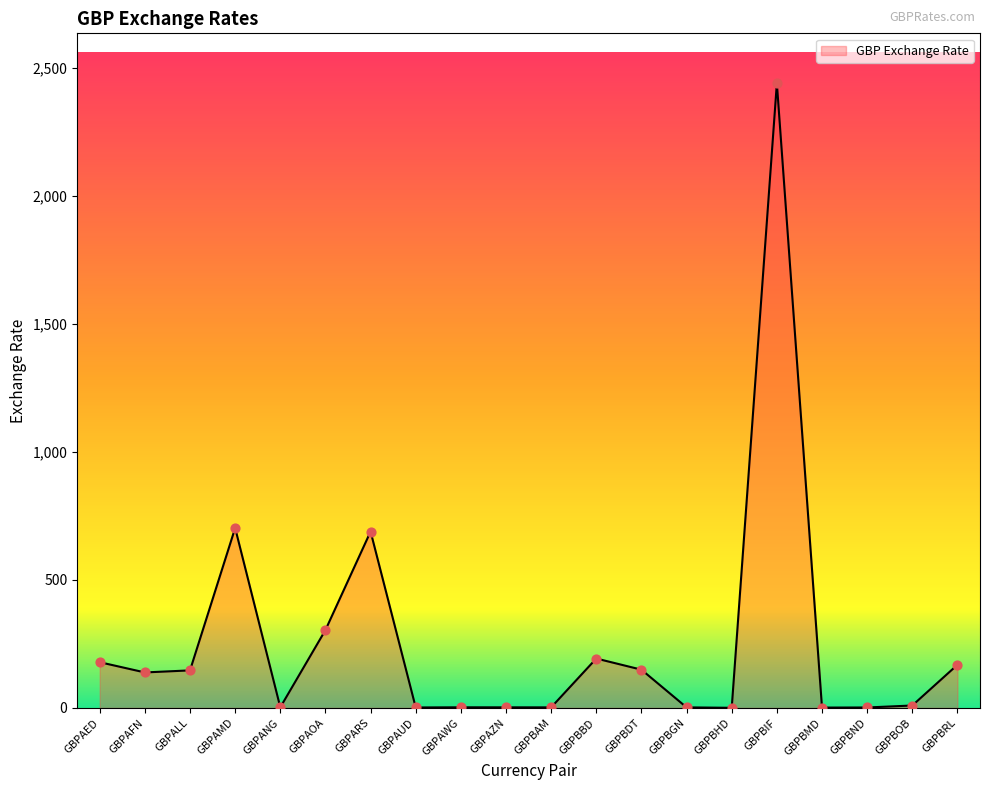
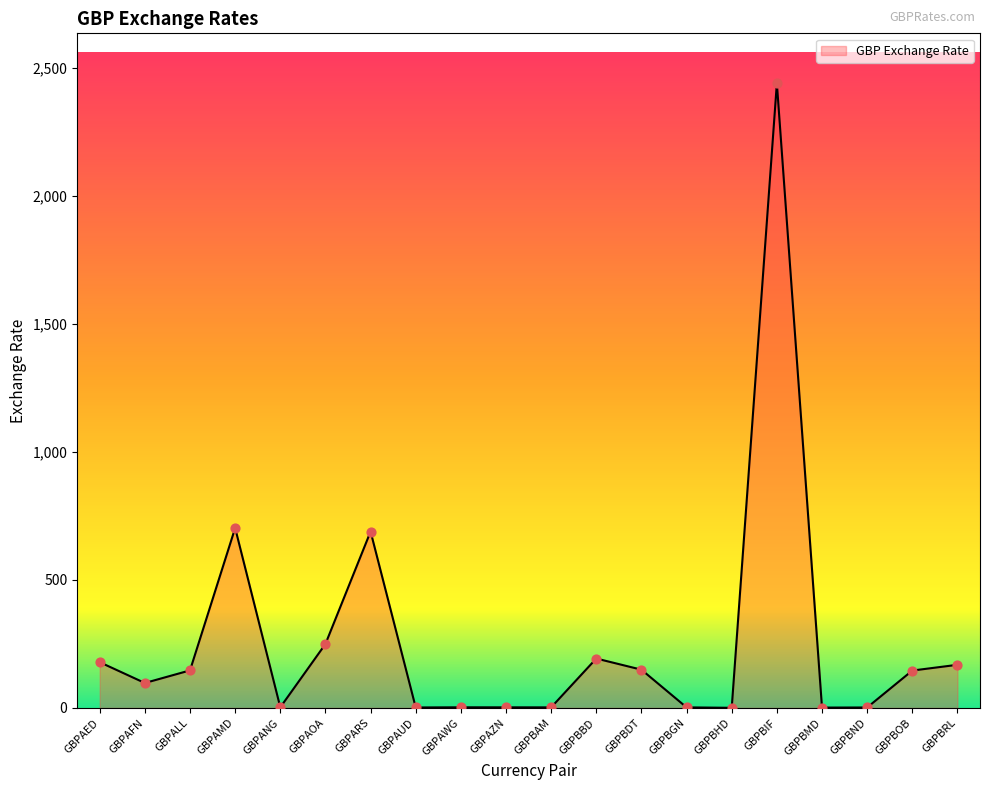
GBPAFN: 140 -> 100
GBPAOA: 300 -> 250
GBPBOB: 10 -> 150
